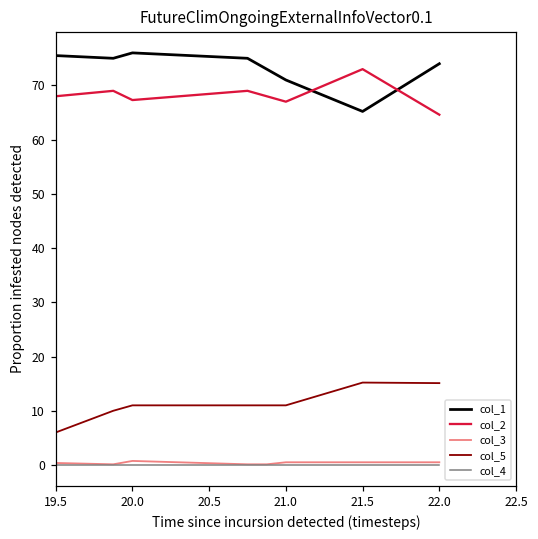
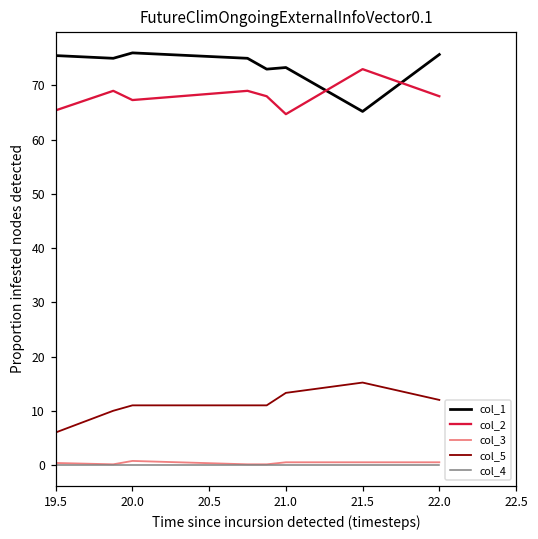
col_2, 19.5: 68 -> 65
col_1, 21.0: 71 -> 73
col_2, 21.0: 67 -> 65
col_5, 21.0: 11 -> 13
col_1, 22.0: 74 -> 76
col_2, 22.0: 65 -> 68
col_5, 22.0: 15 -> 12
